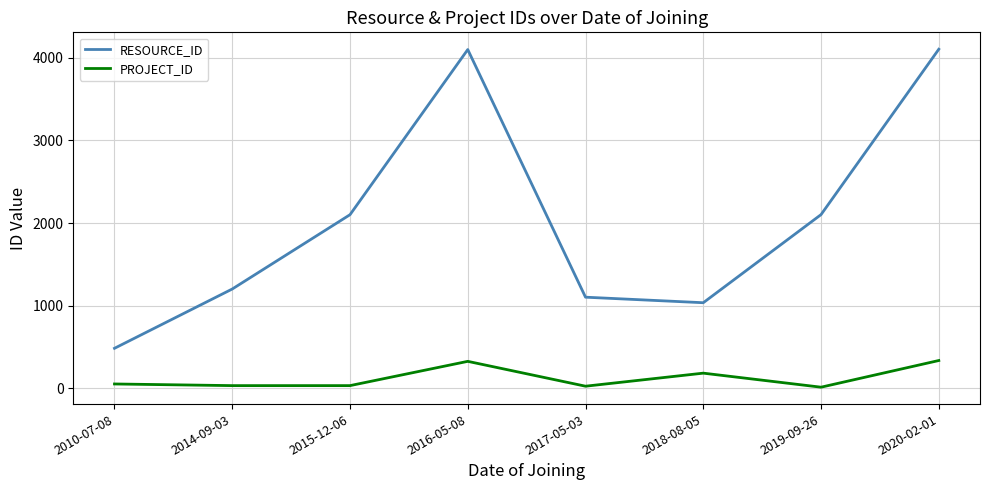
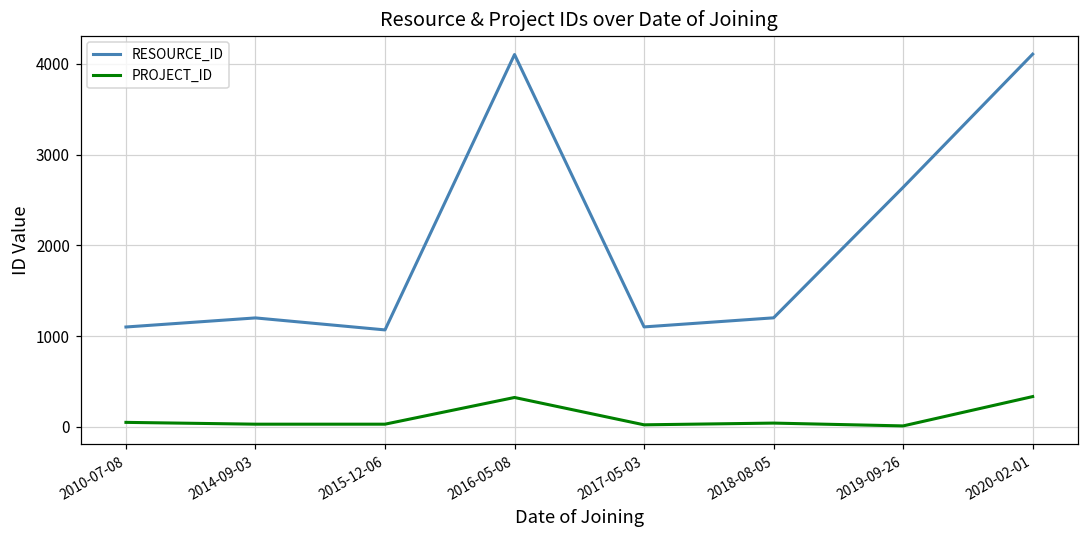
RESOURCE_ID, 2010-07-08: 500 -> 1100
RESOURCE_ID, 2015-12-06: 2100 -> 1100
RESOURCE_ID, 2018-08-05: 1000 -> 1200
PROJECT_ID, 2018-08-05: 200 -> 0
RESOURCE_ID, 2019-09-26: 2100 -> 2600
